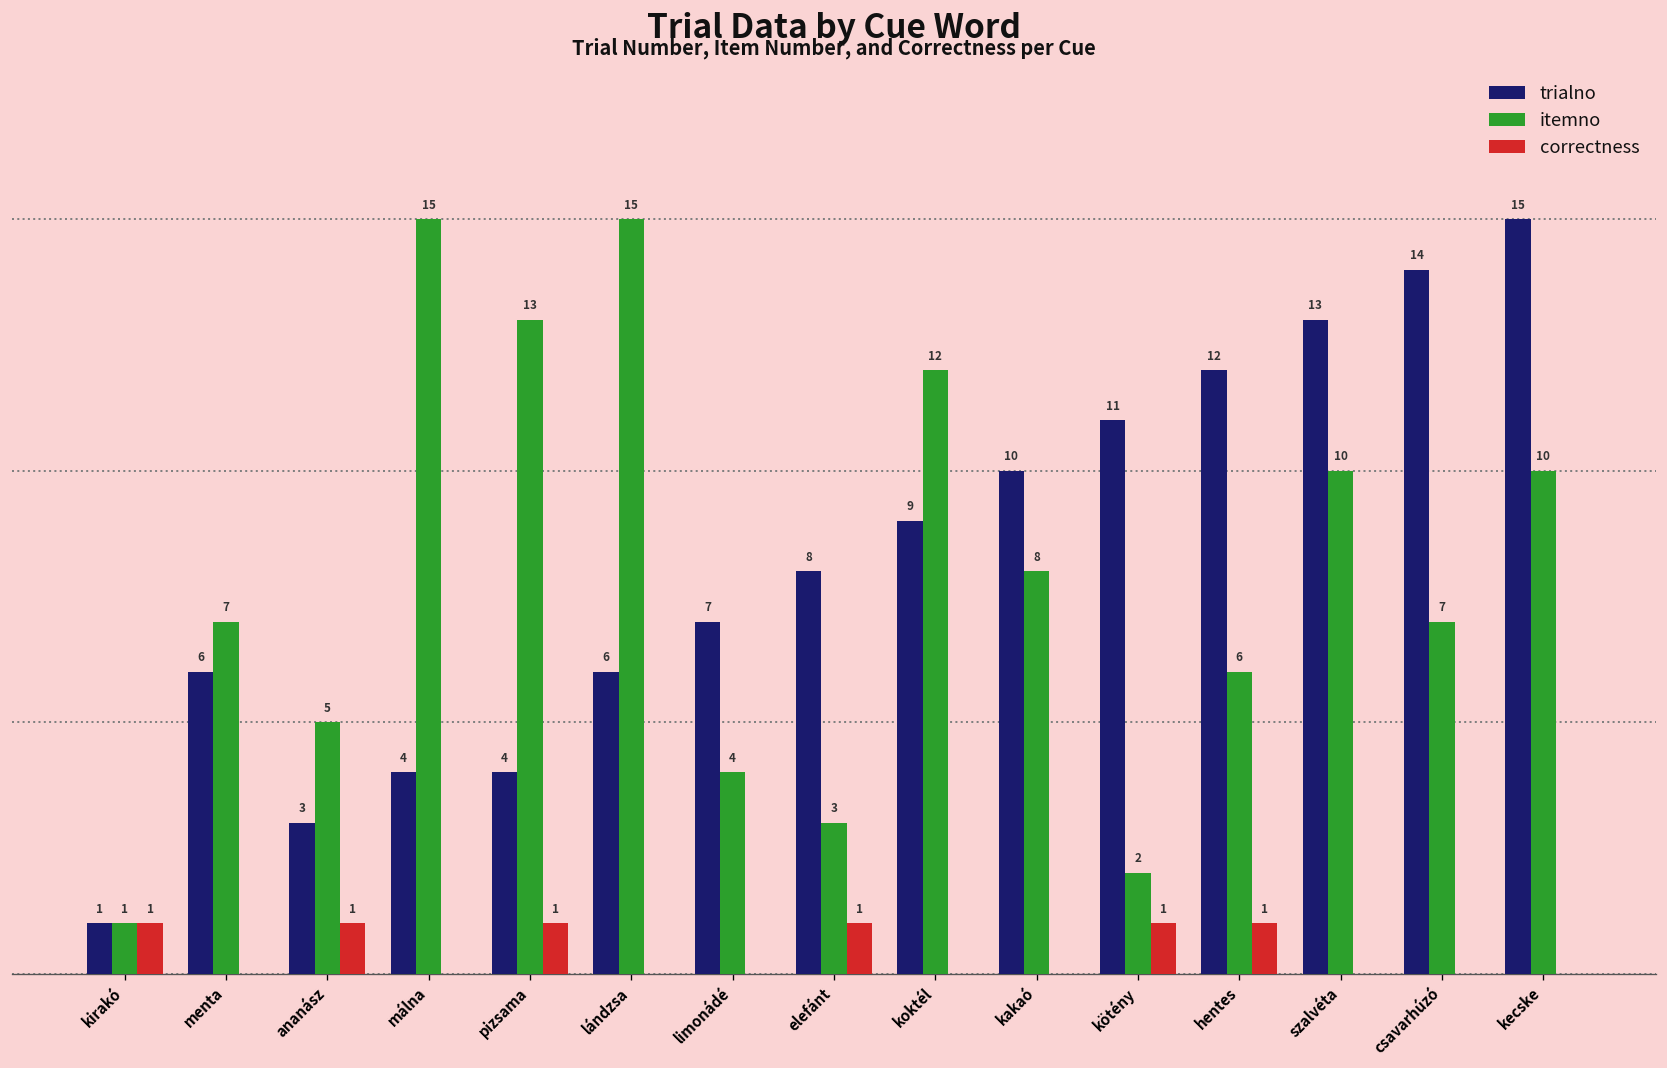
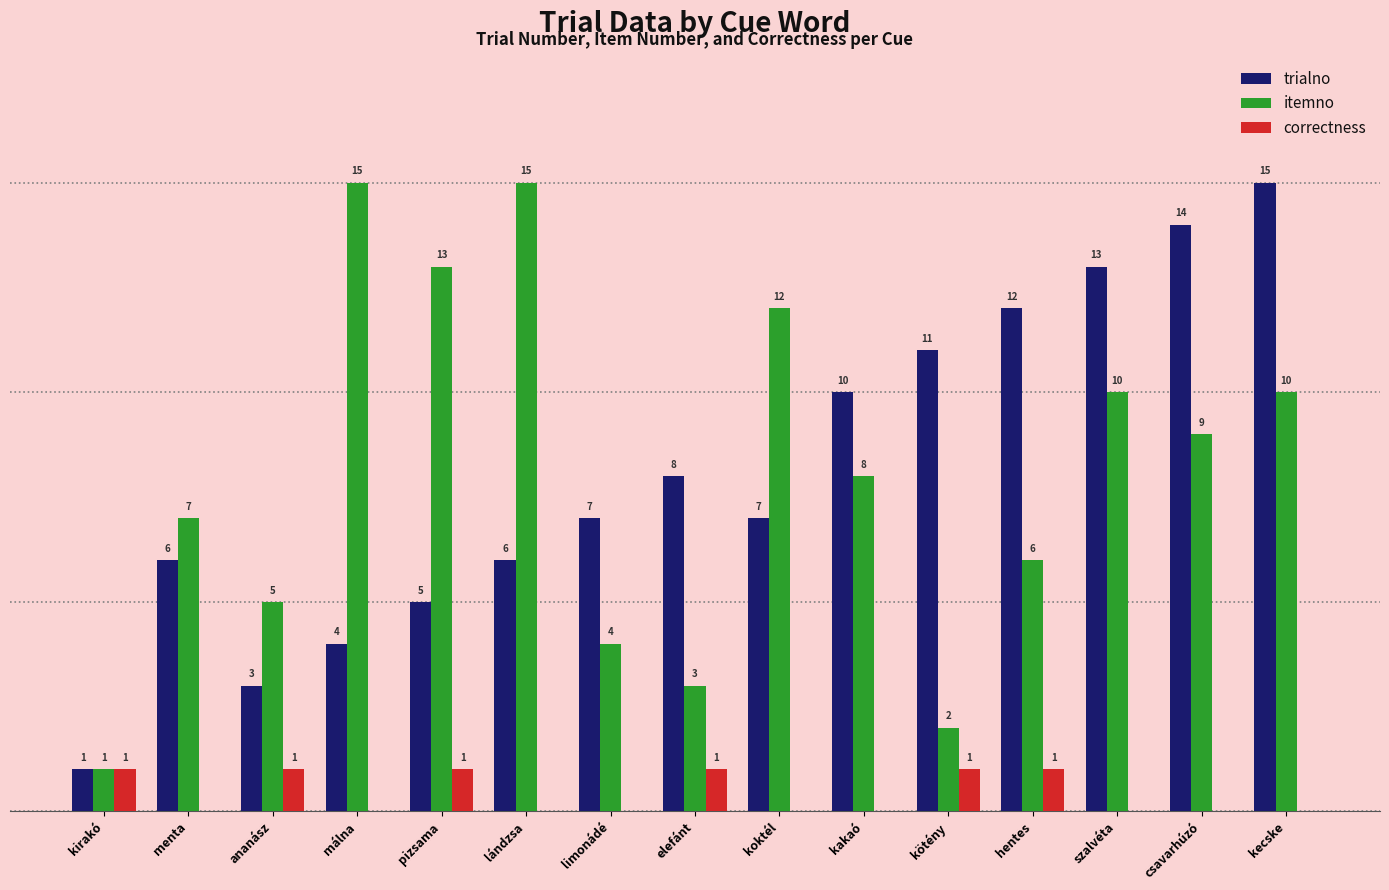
trialno, pizsama: 4 -> 5
trialno, koktél: 9 -> 7
itemno, csavarhúzó: 7 -> 9
